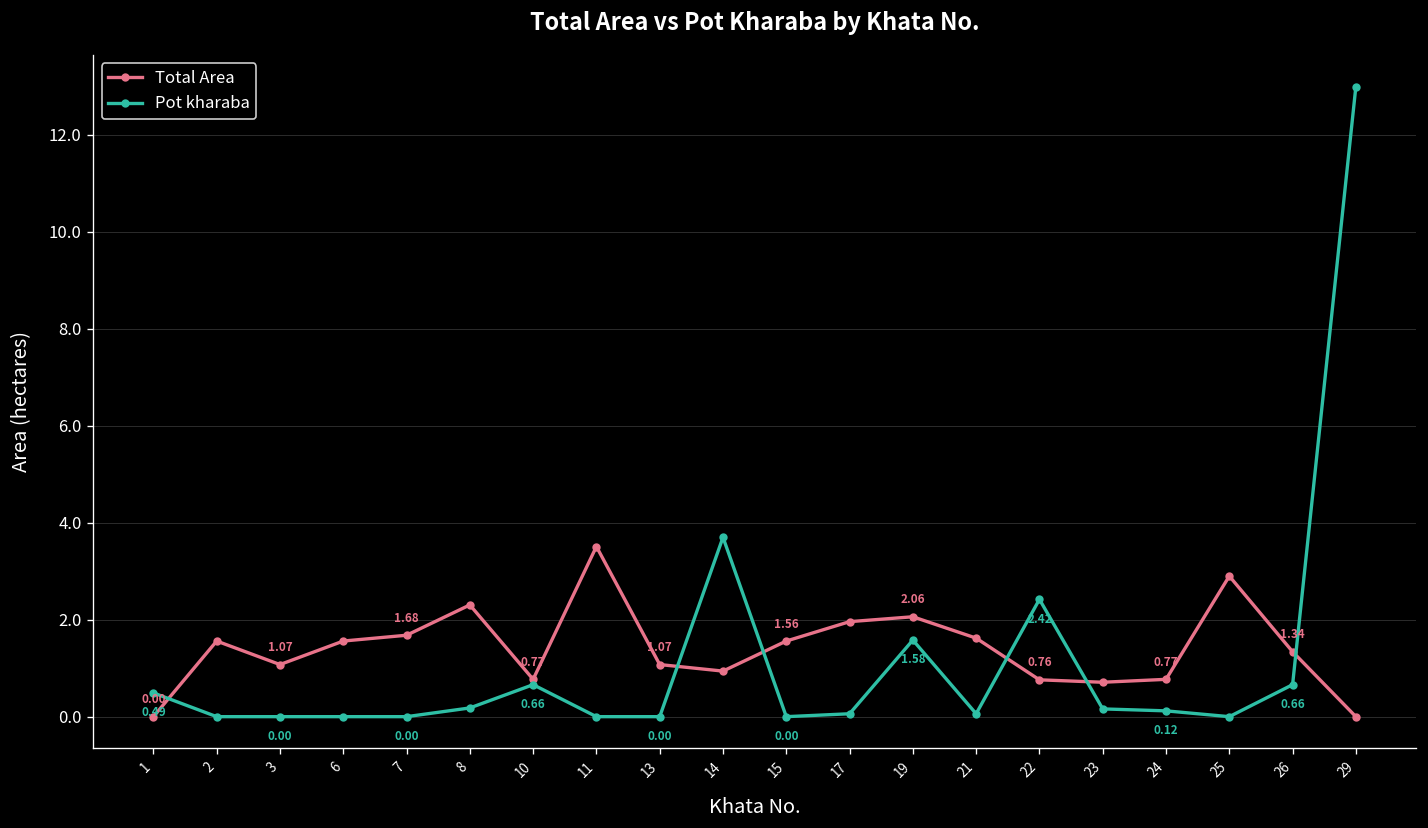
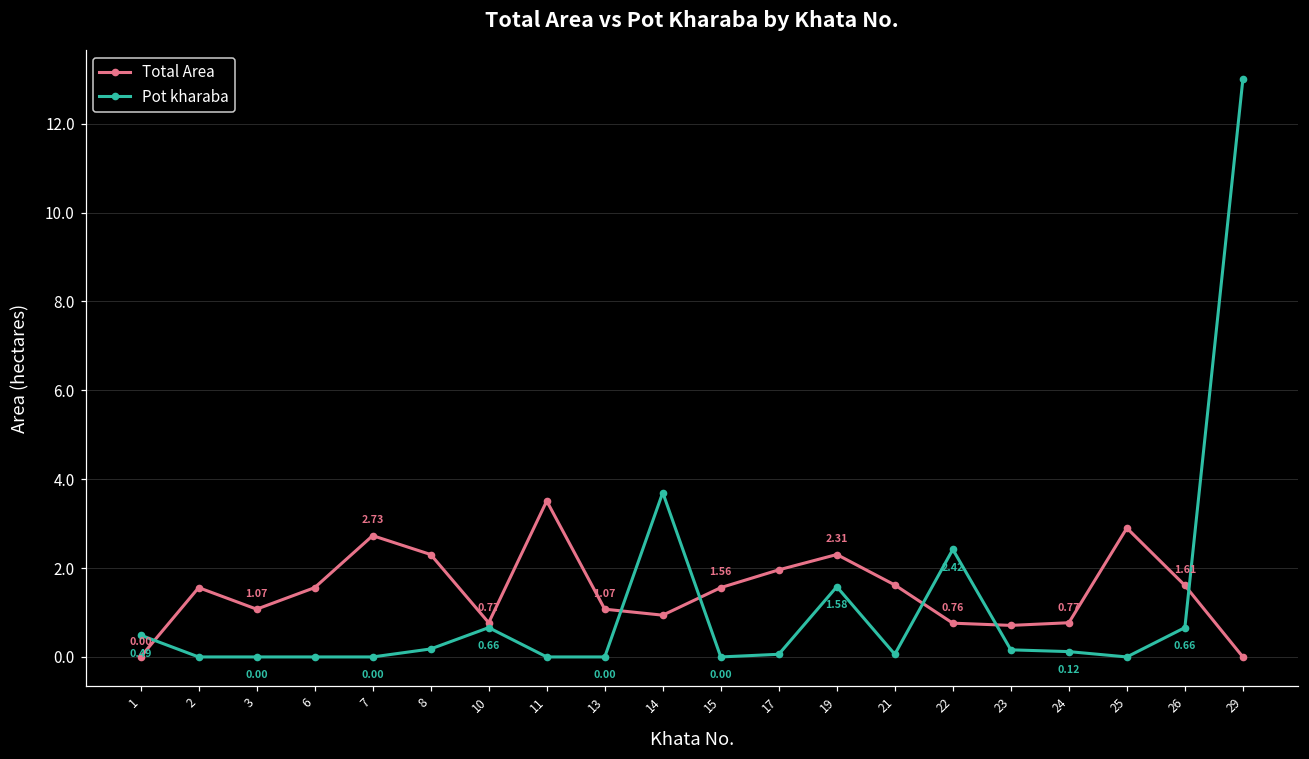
Total Area, 7: 1.68 -> 2.73
Total Area, 19: 2.06 -> 2.31
Total Area, 26: 1.34 -> 1.61
